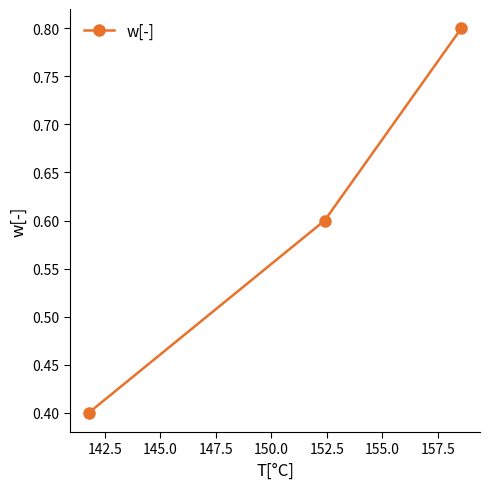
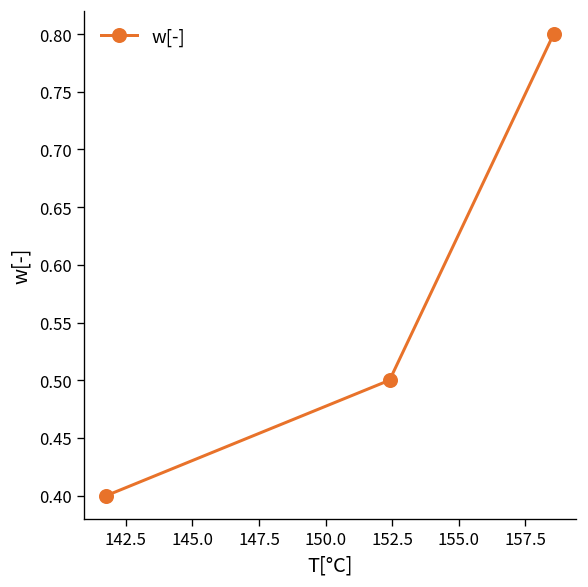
152.5: 0.6 -> 0.5
